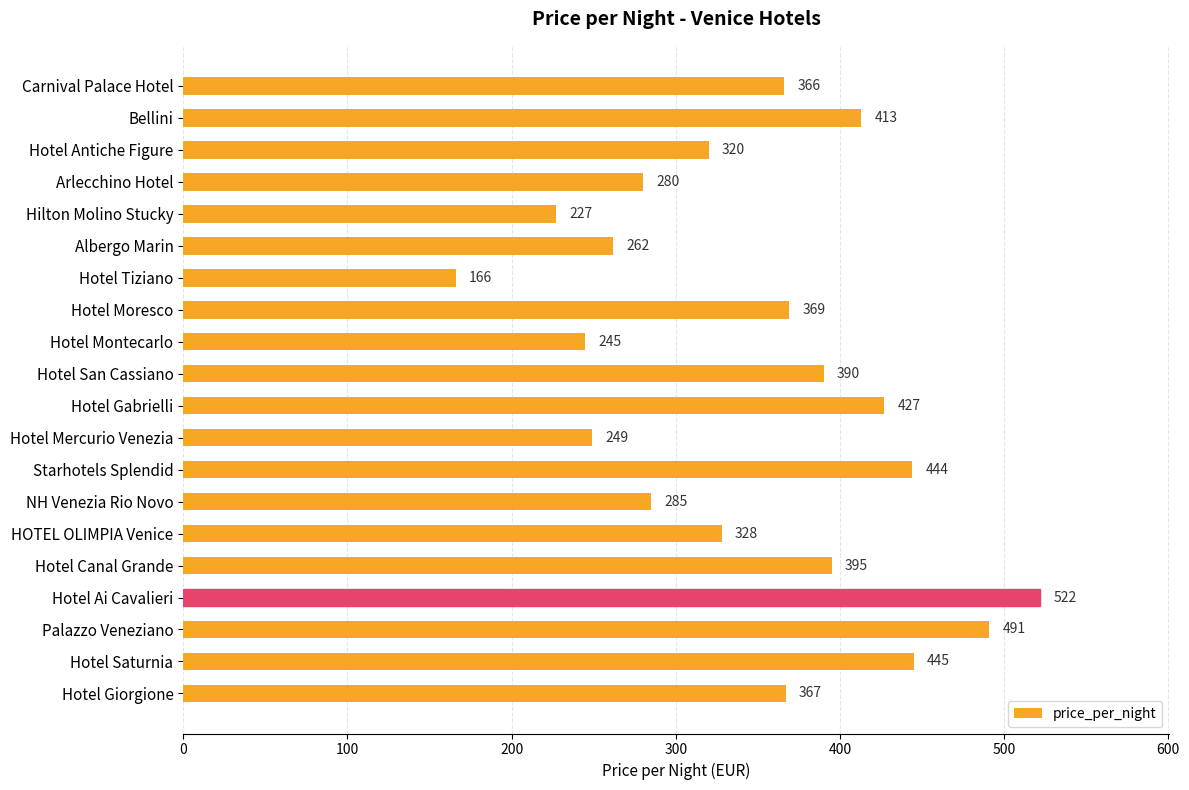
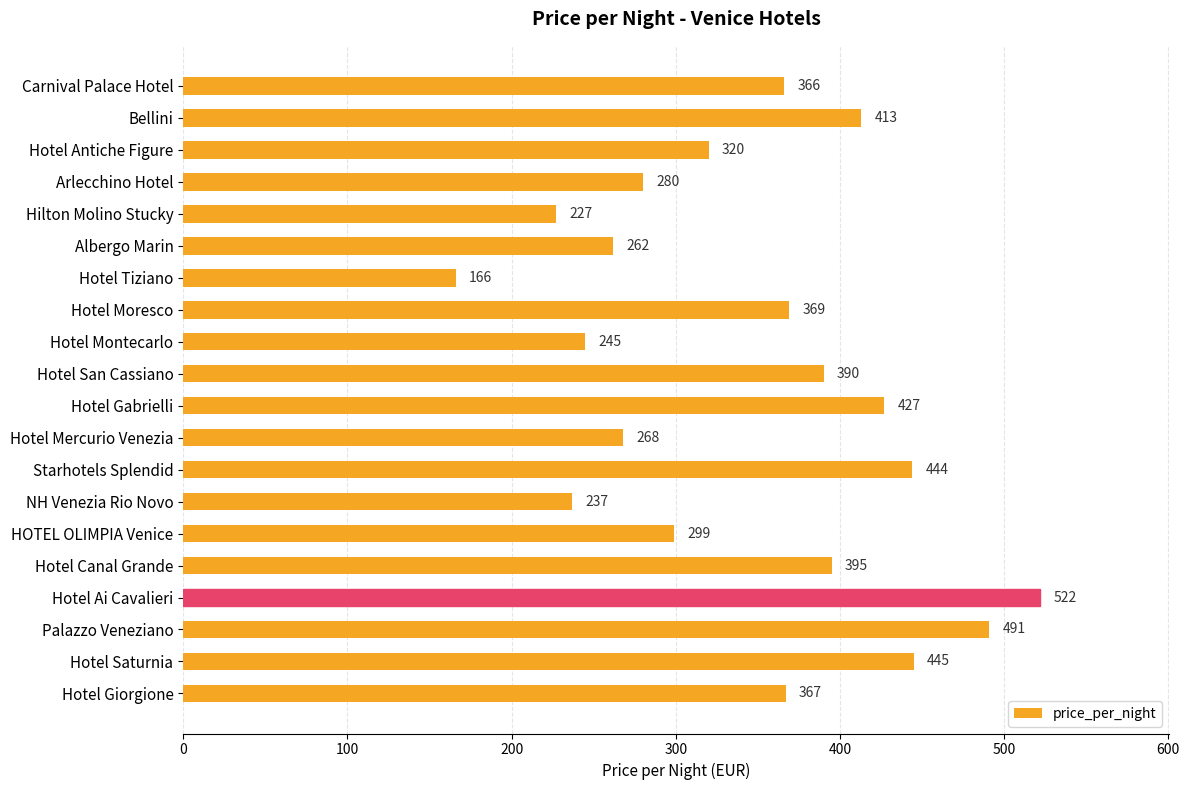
Hotel Mercurio Venezia: 249 -> 268
NH Venezia Rio Novo: 285 -> 237
HOTEL OLIMPIA Venice: 328 -> 299
